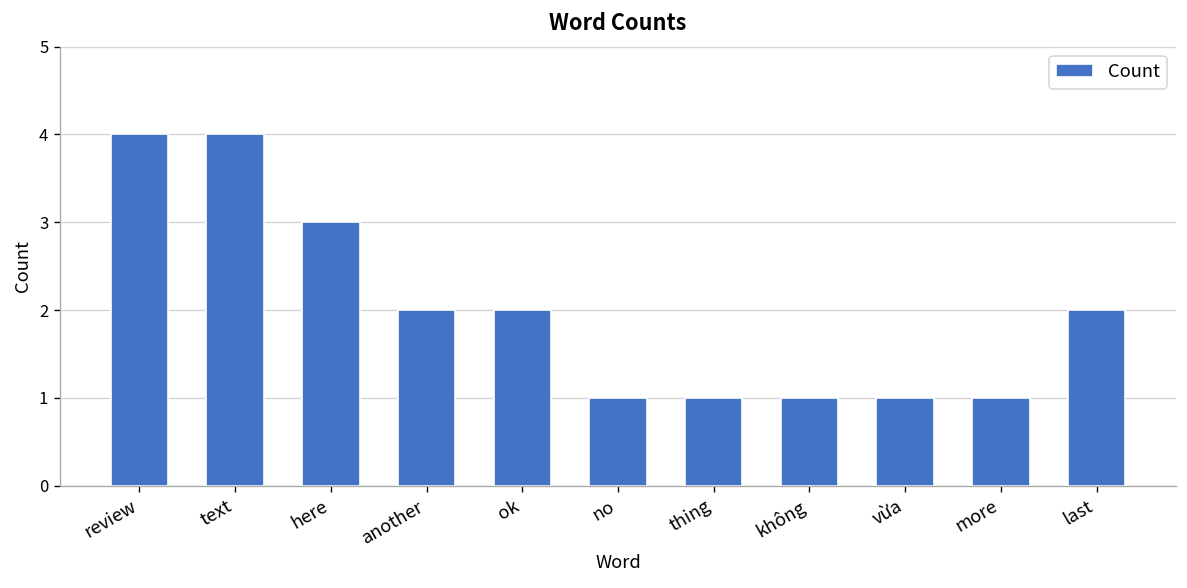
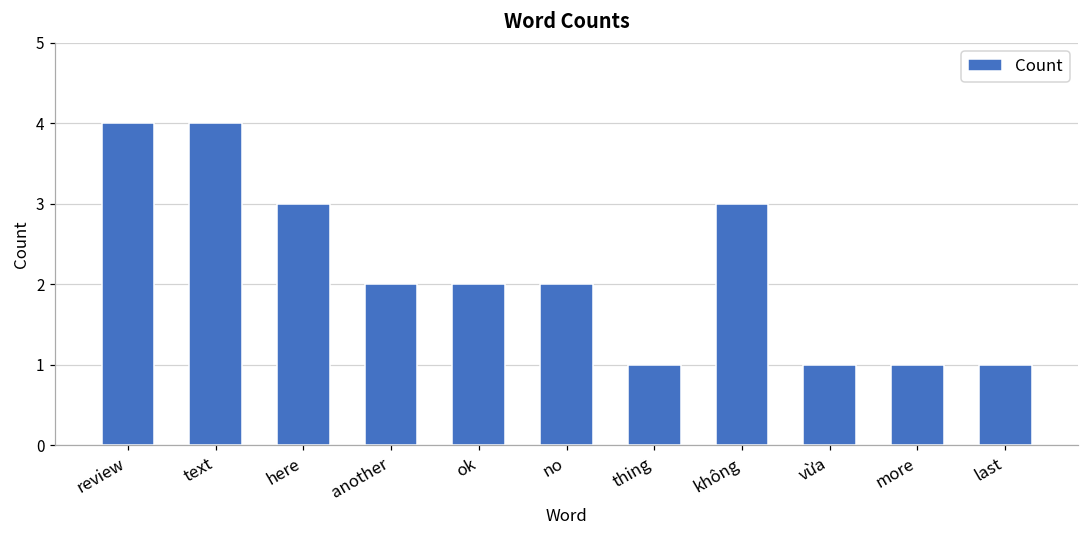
no: 1 -> 2
không: 1 -> 3
last: 2 -> 1
